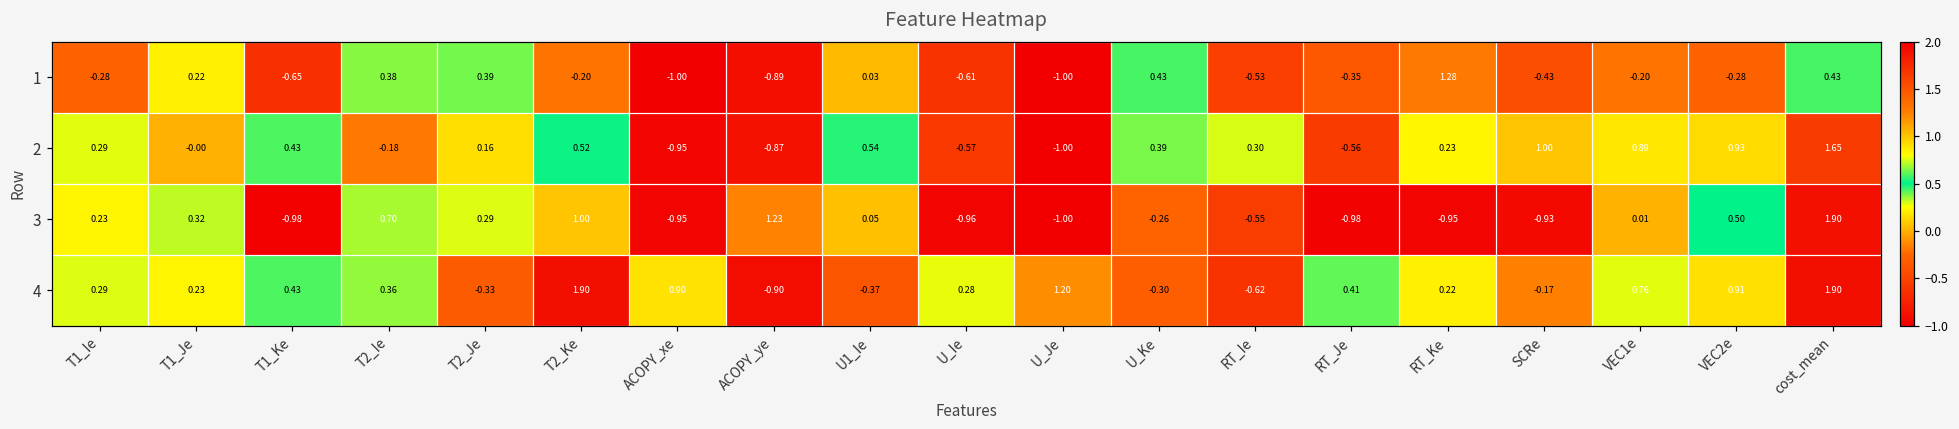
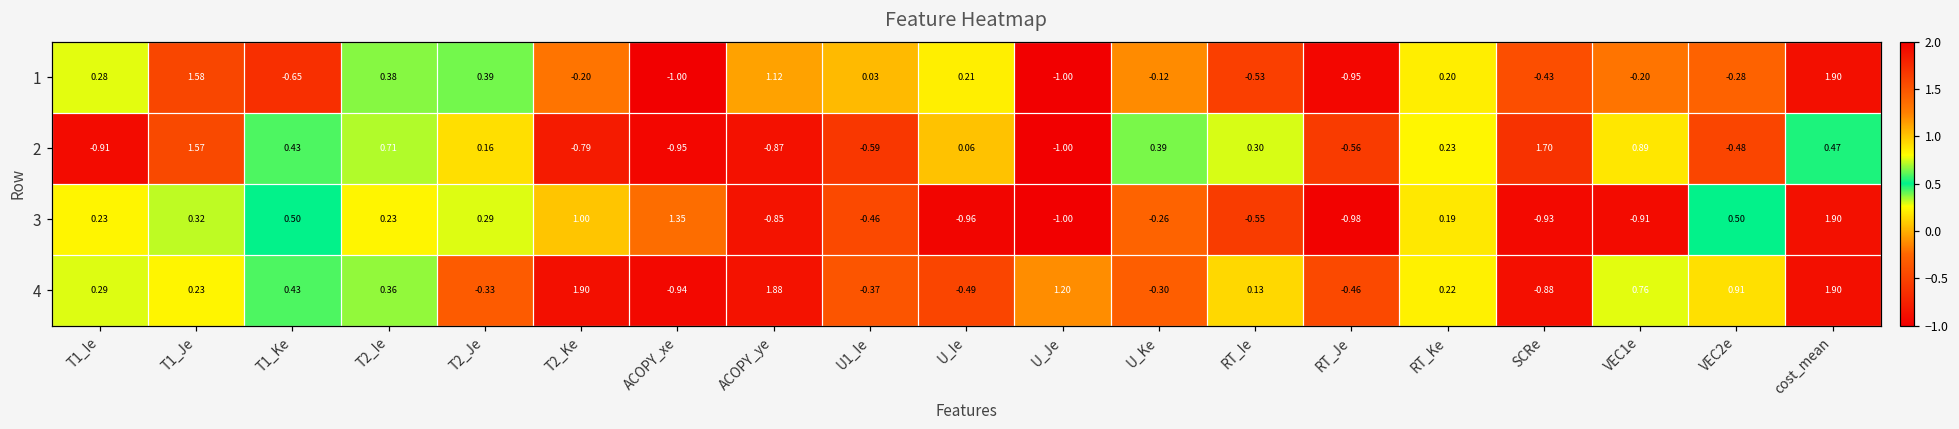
1, T1_Ie: -0.28 -> 0.28
1, T1_Je: 0.22 -> 1.58
1, ACOPY_ye: -0.89 -> 1.12
1, U_Ie: -0.61 -> 0.21
1, U_Ke: 0.43 -> -0.12
1, RT_Je: -0.35 -> -0.95
1, RT_Ke: 1.28 -> 0.20
1, cost_mean: 0.43 -> 1.90
2, T1_Ie: 0.29 -> -0.91
2, T1_Je: -0.00 -> 1.57
2, T2_Ie: -0.18 -> 0.71
2, T2_Ke: 0.52 -> -0.79
2, U1_Ie: 0.54 -> -0.59
2, U_Ie: -0.57 -> 0.06
2, SCRe: 1.00 -> 1.70
2, VEC2e: 0.93 -> -0.48
2, cost_mean: 1.65 -> 0.47
3, T1_Ke: -0.98 -> 0.50
3, T2_Ie: 0.70 -> 0.23
3, ACOPY_xe: -0.95 -> 1.35
3, ACOPY_ye: 1.23 -> -0.85
3, U1_Ie: 0.05 -> -0.46
3, RT_Ke: -0.95 -> 0.19
3, VEC1e: 0.01 -> -0.91
4, ACOPY_xe: 0.90 -> -0.94
4, ACOPY_ye: -0.90 -> 1.88
4, U_Ie: 0.28 -> -0.49
4, RT_Ie: -0.62 -> 0.13
4, RT_Je: 0.41 -> -0.46
4, SCRe: -0.17 -> -0.88
